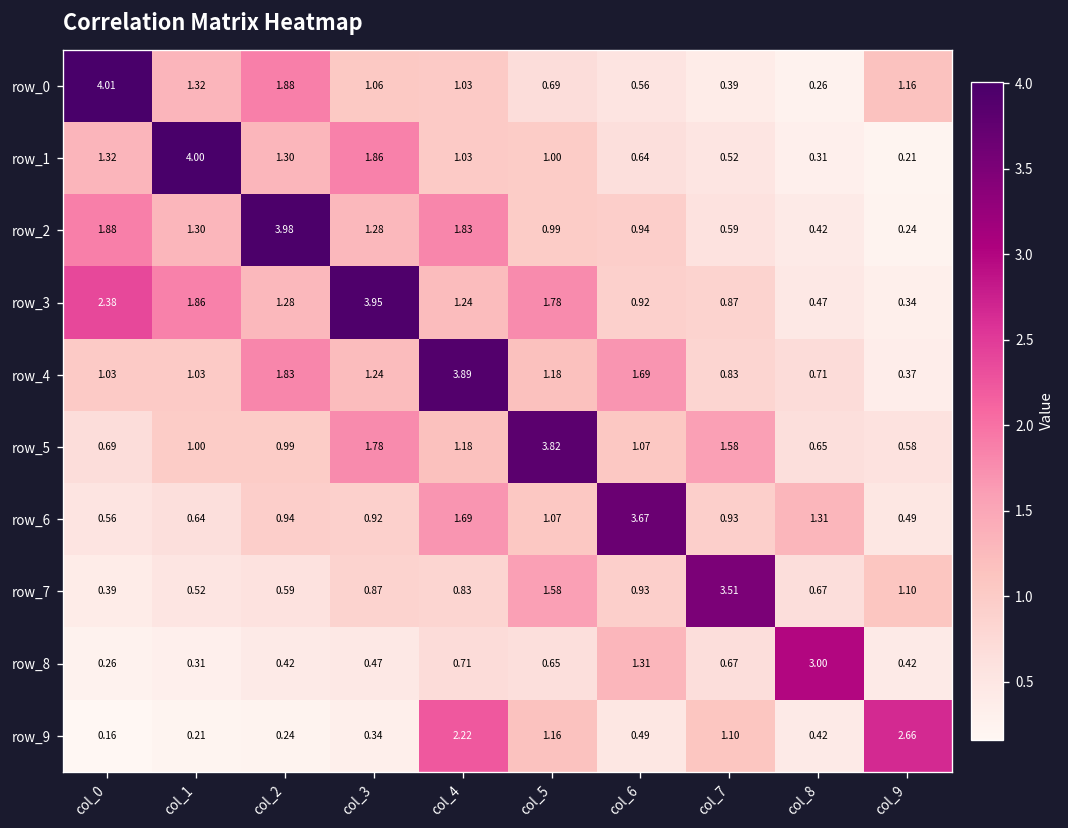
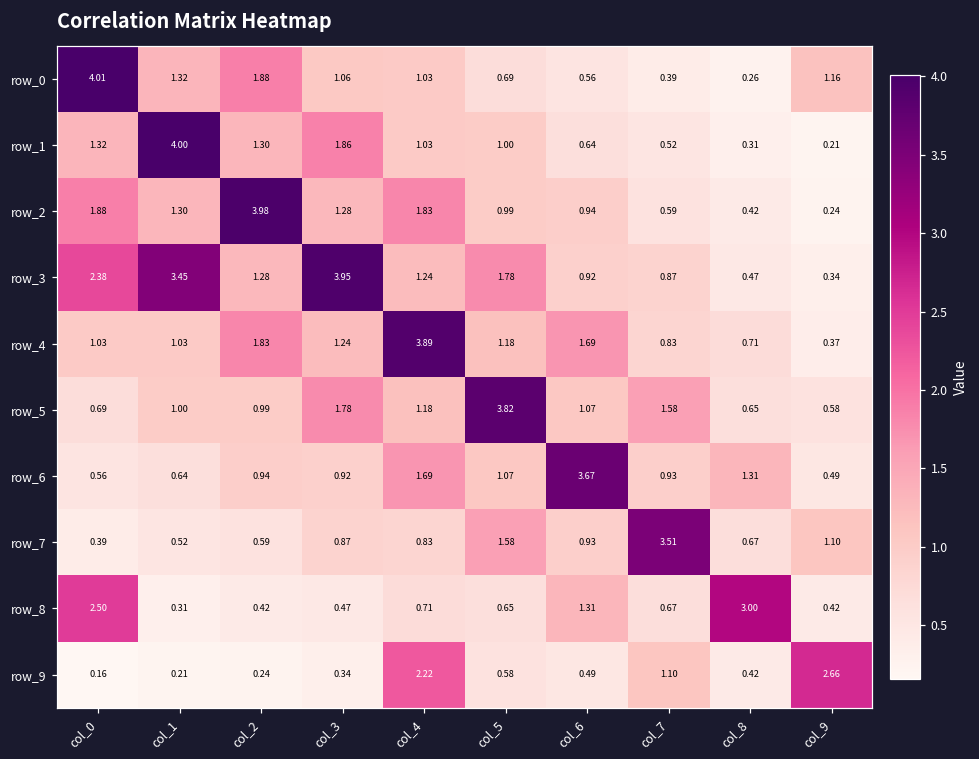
row_3, col_1: 1.86 -> 3.45
row_8, col_0: 0.26 -> 2.50
row_9, col_5: 1.16 -> 0.58
